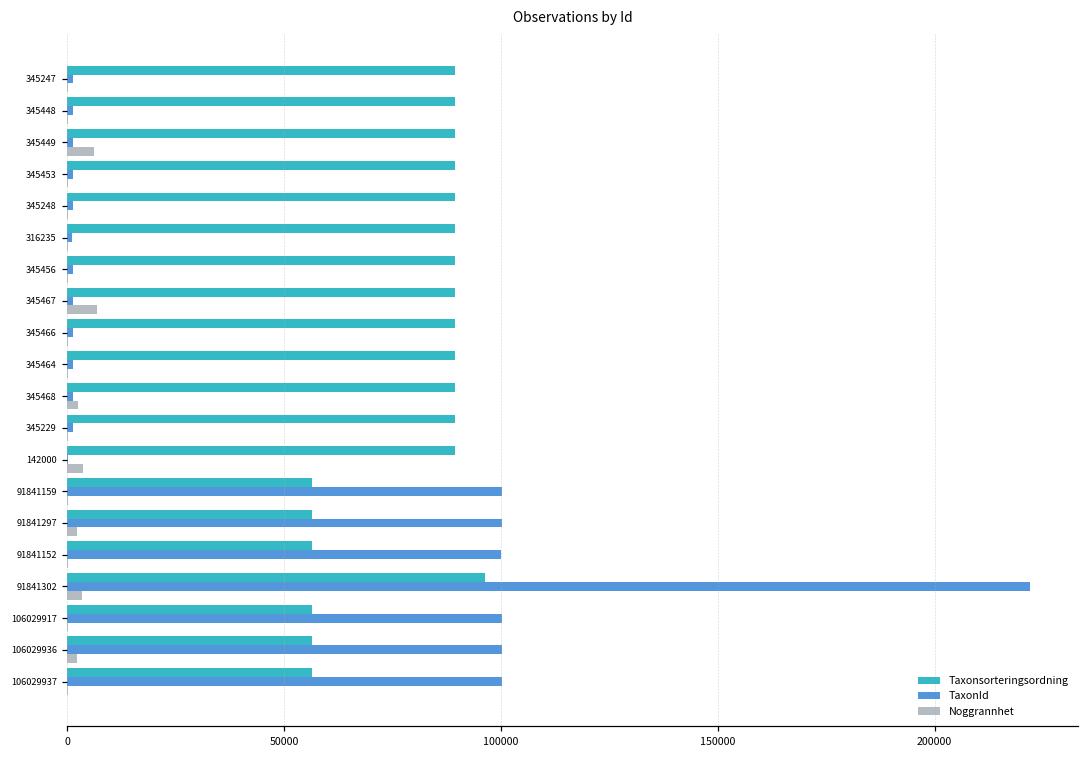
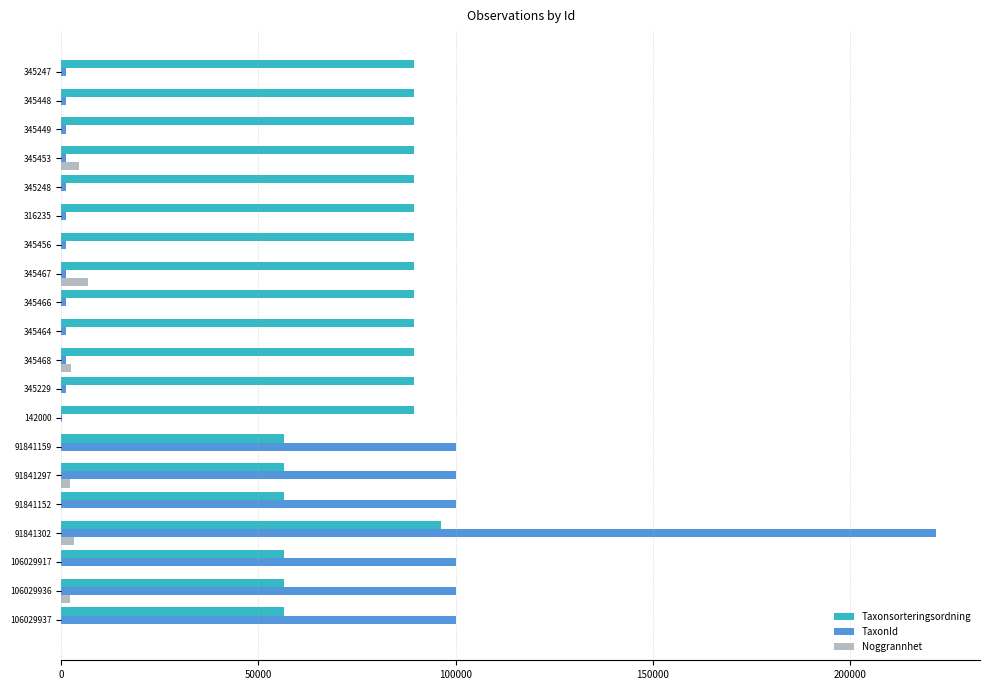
Noggrannhet, 345449: 6000 -> 0
Noggrannhet, 345453: 0 -> 5000
Noggrannhet, 142000: 3000 -> 0
